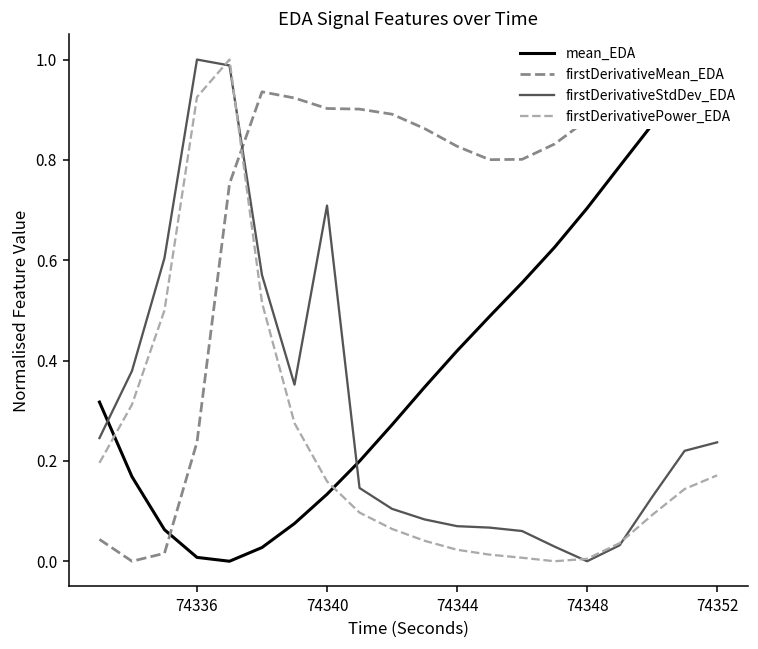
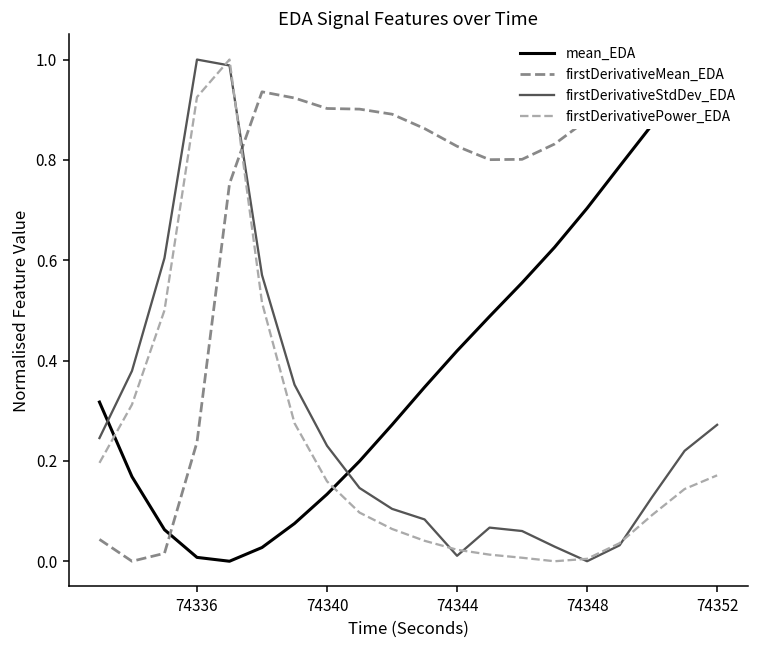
firstDerivativeStdDev_EDA, 74340: 0.71 -> 0.23
firstDerivativeStdDev_EDA, 74344: 0.07 -> 0.01
firstDerivativeStdDev_EDA, 74352: 0.24 -> 0.27
